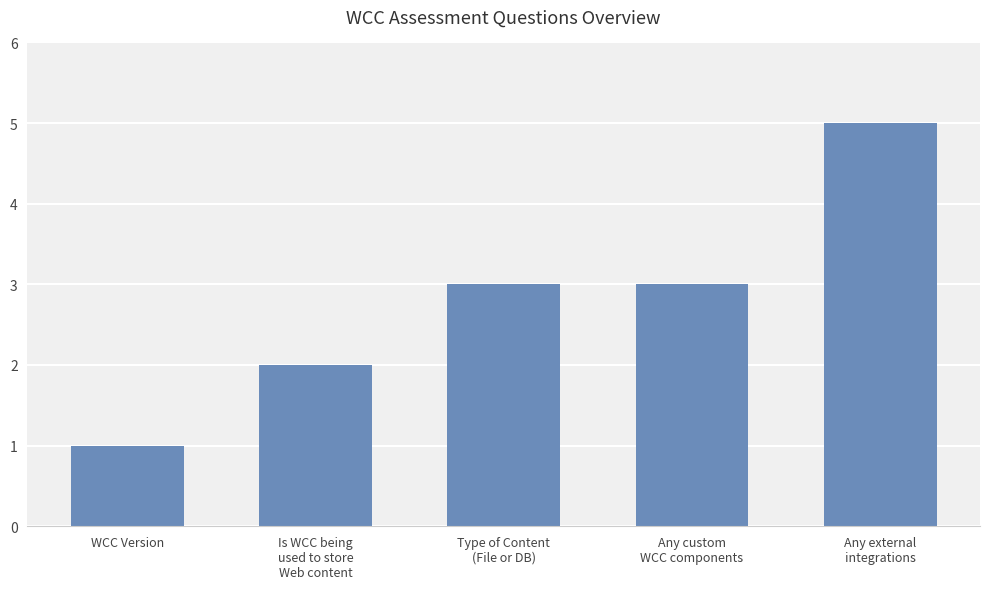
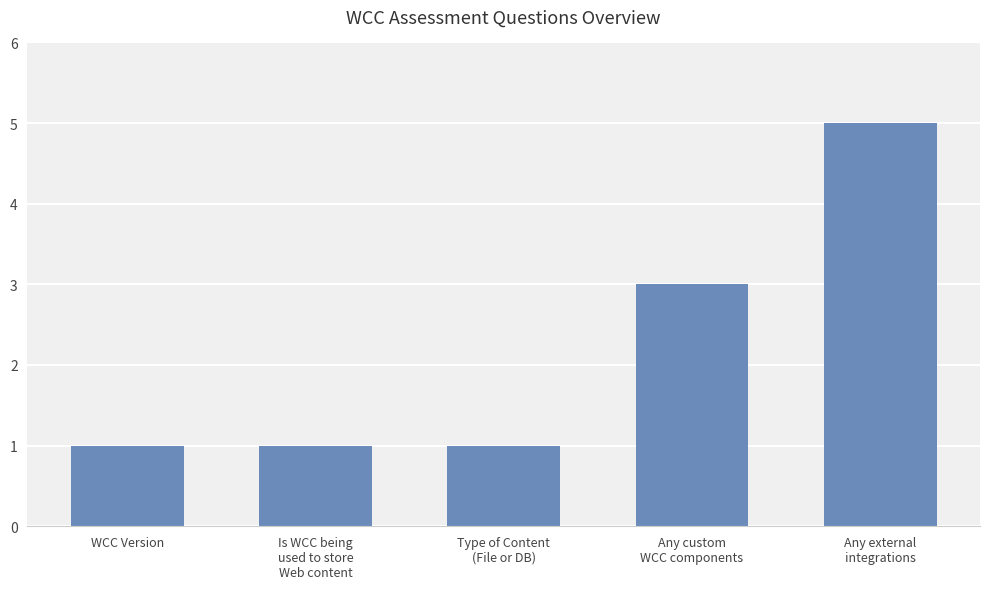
Is WCC being used to store Web content: 2 -> 1
Type of Content (File or DB): 3 -> 1
